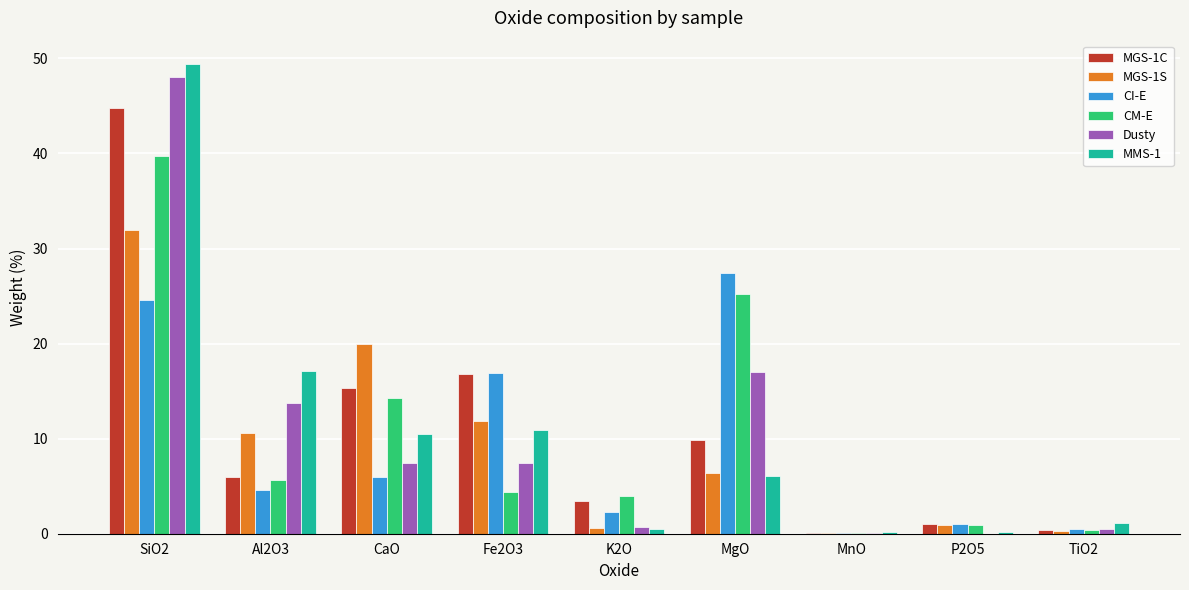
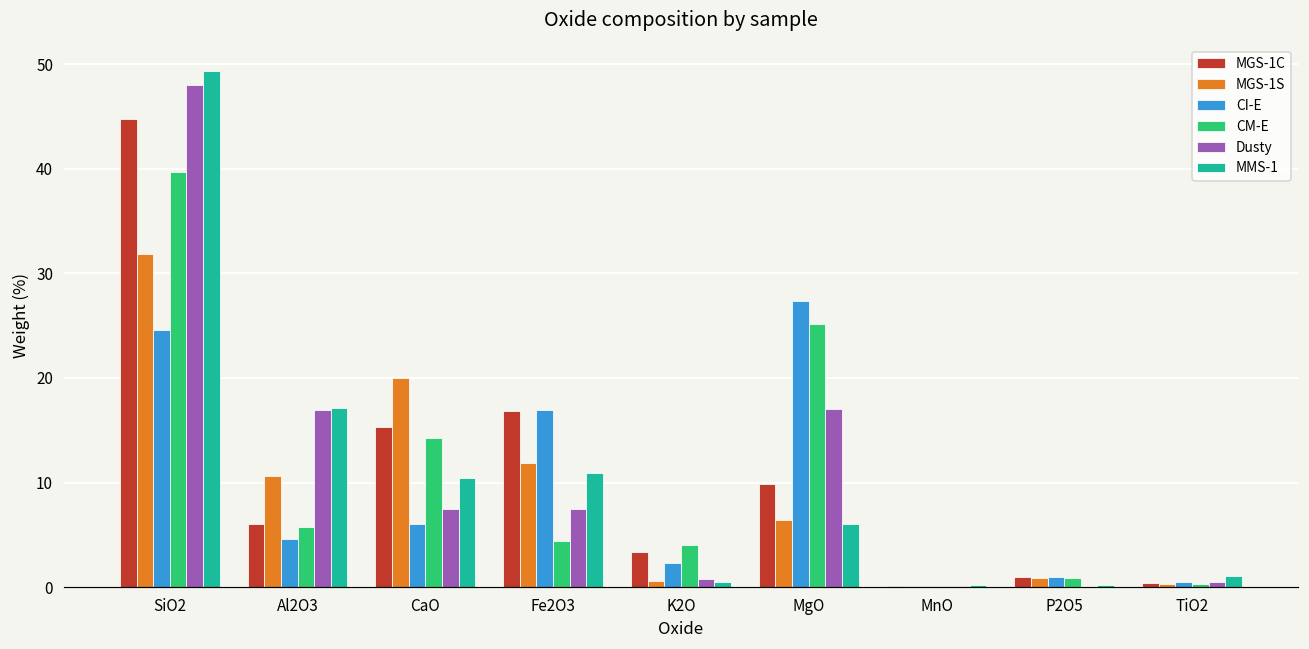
Dusty, Al2O3: 14 -> 17
